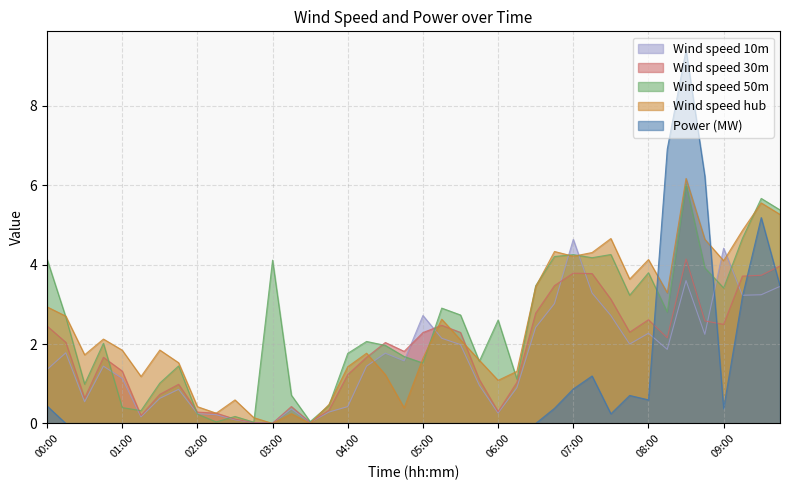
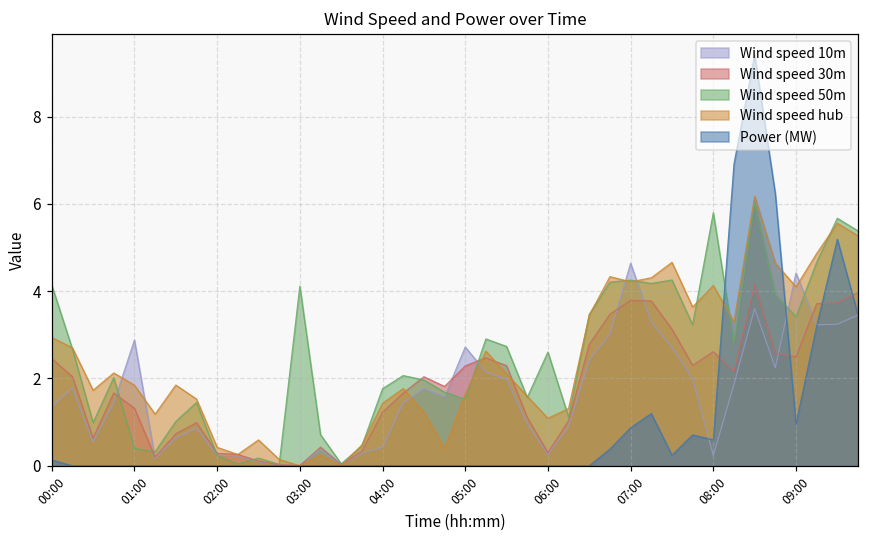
Power (MW), 00:00: 0.4 -> 0.1
Wind speed 10m, 01:00: 1.1 -> 2.9
Wind speed 10m, 08:00: 2.3 -> 0.2
Wind speed 50m, 08:00: 3.8 -> 5.8
Power (MW), 09:00: 0.4 -> 1.0
